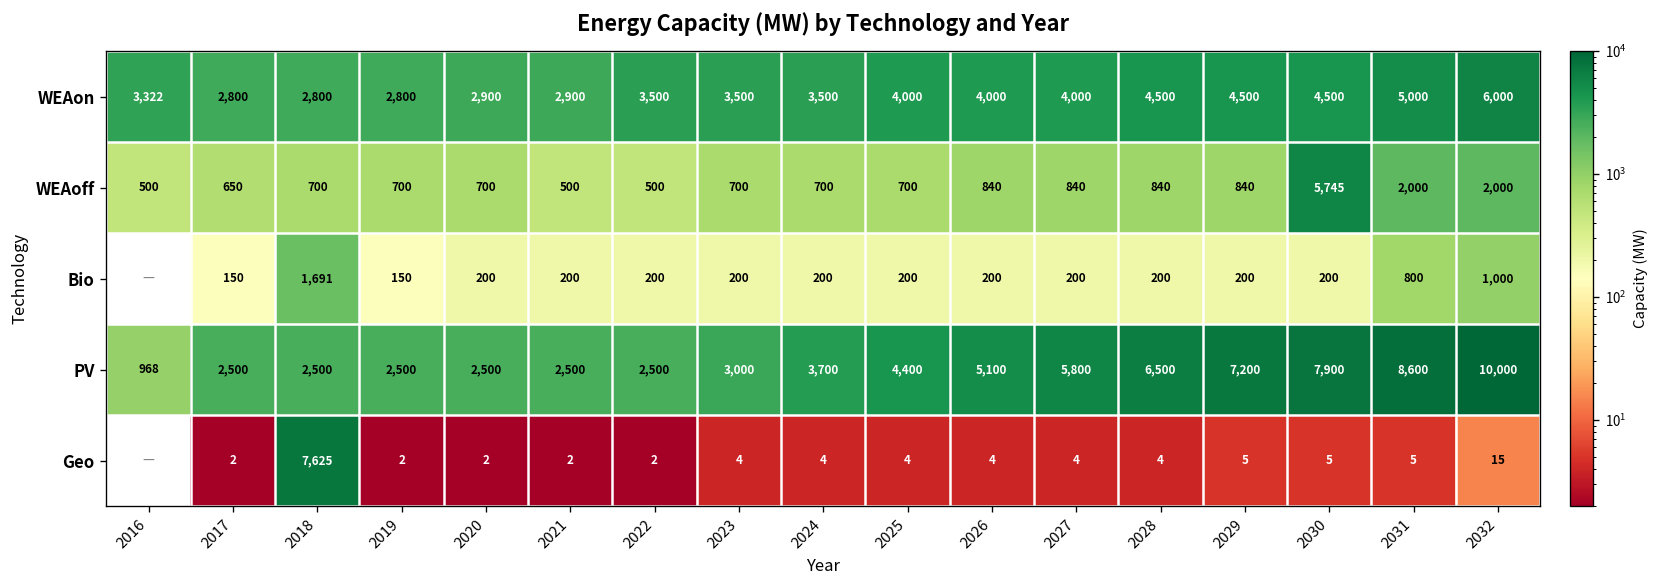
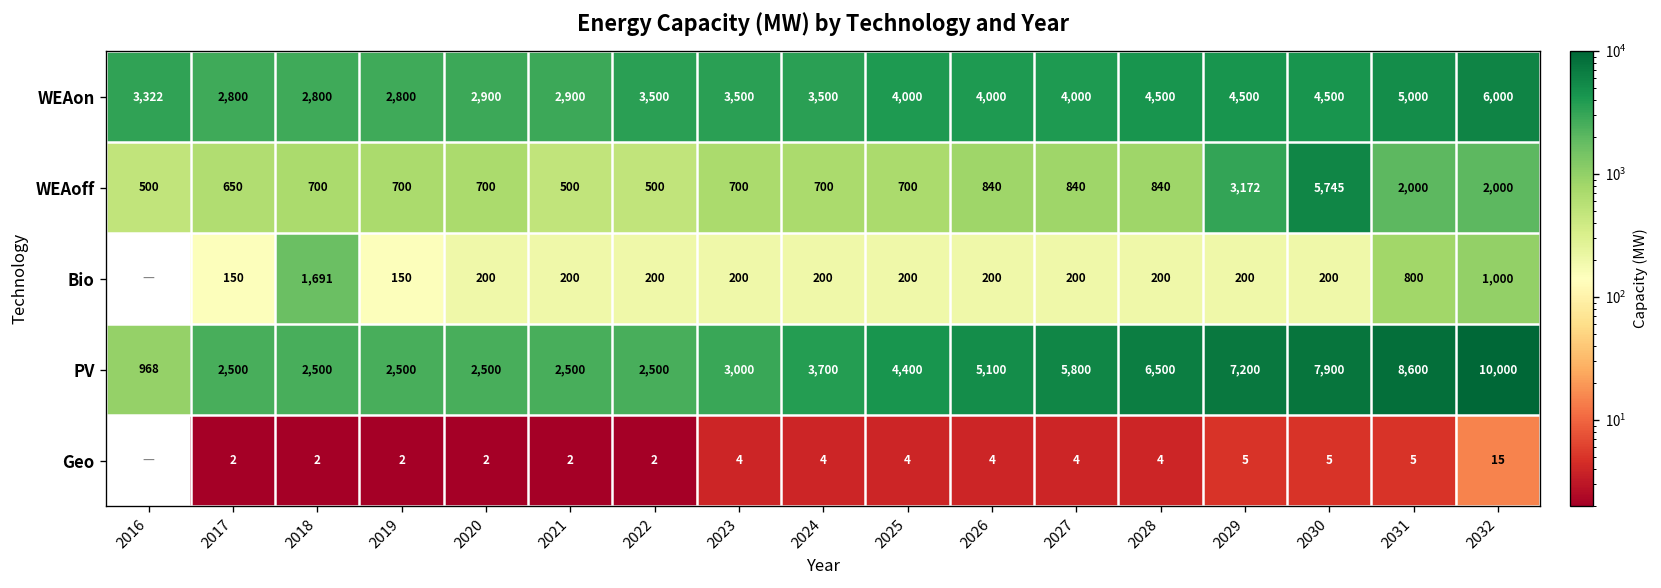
WEAoff, 2029: 840 -> 3,172
Geo, 2018: 7,625 -> 2
